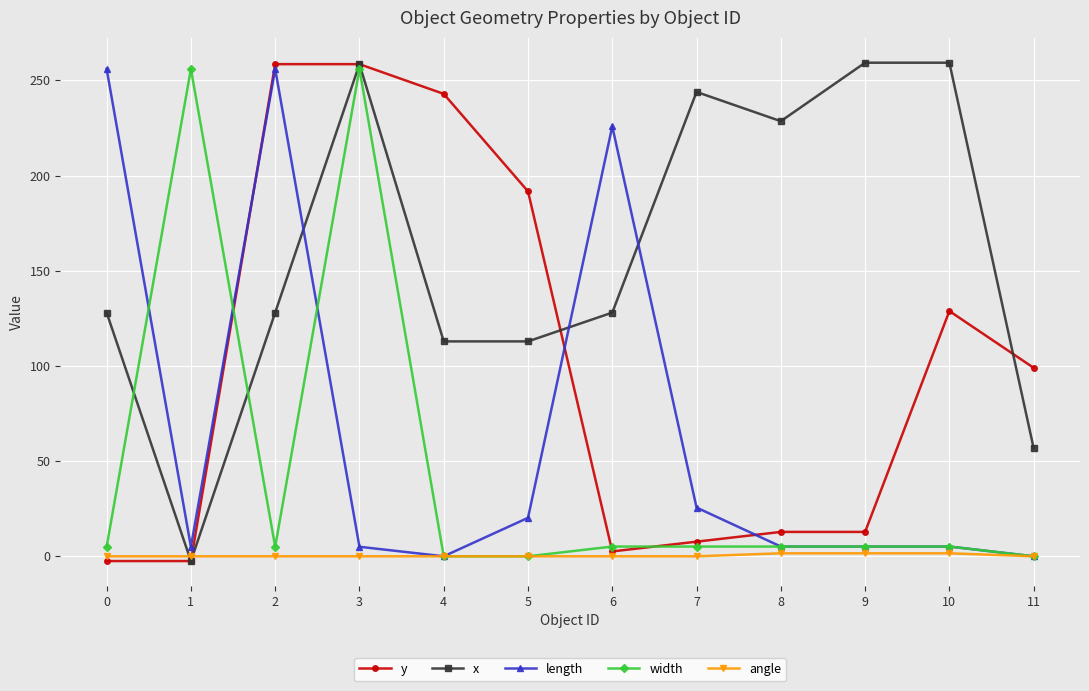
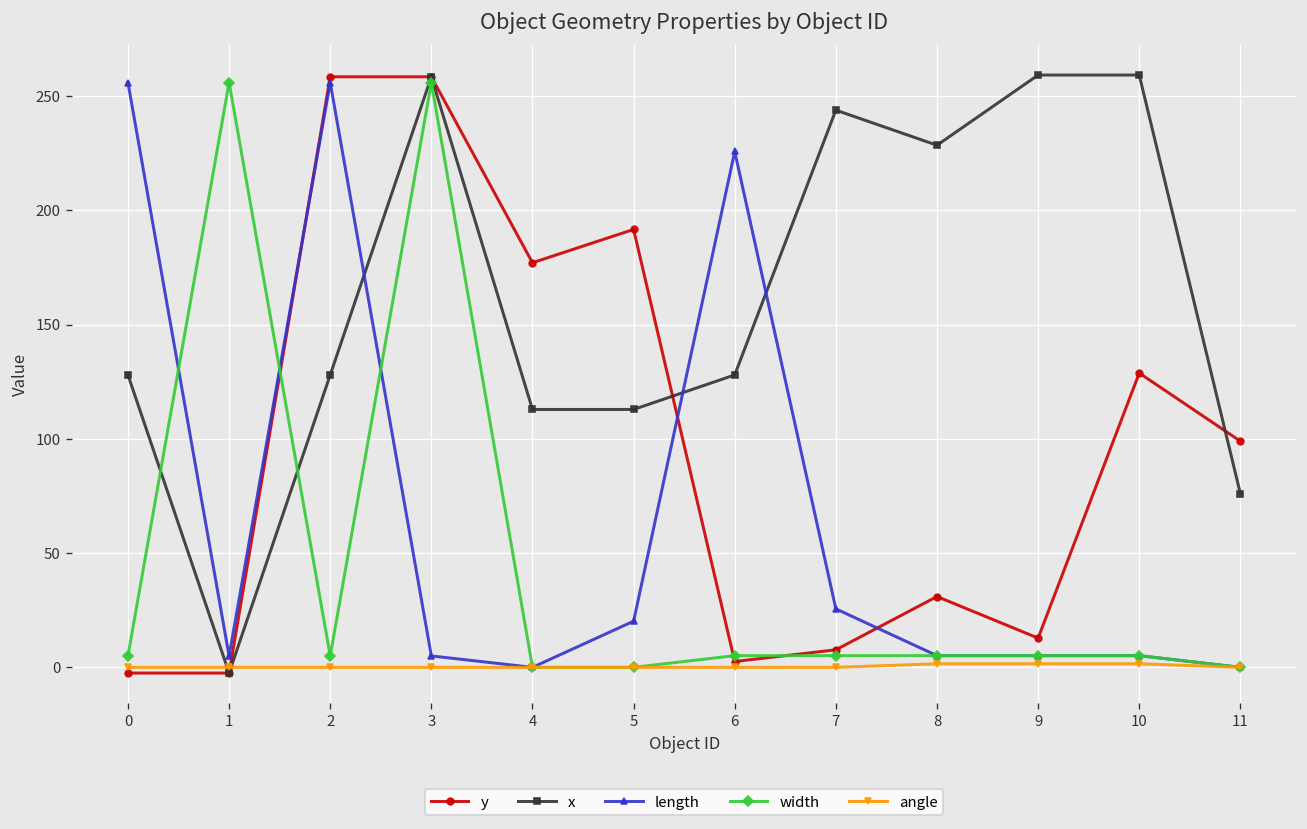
y, 4: 243 -> 177
y, 8: 13 -> 31
x, 11: 57 -> 76
